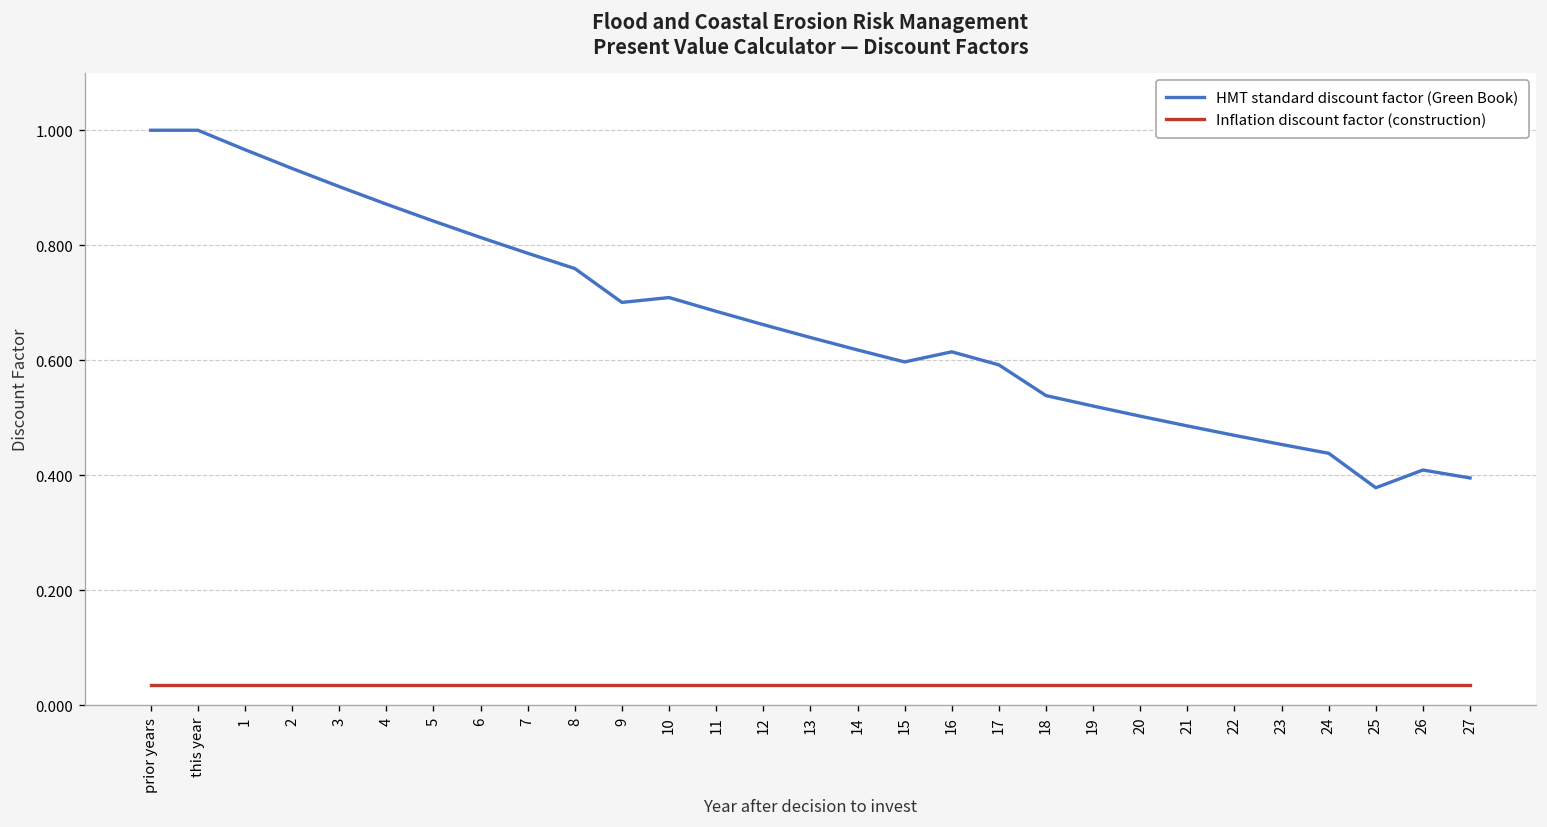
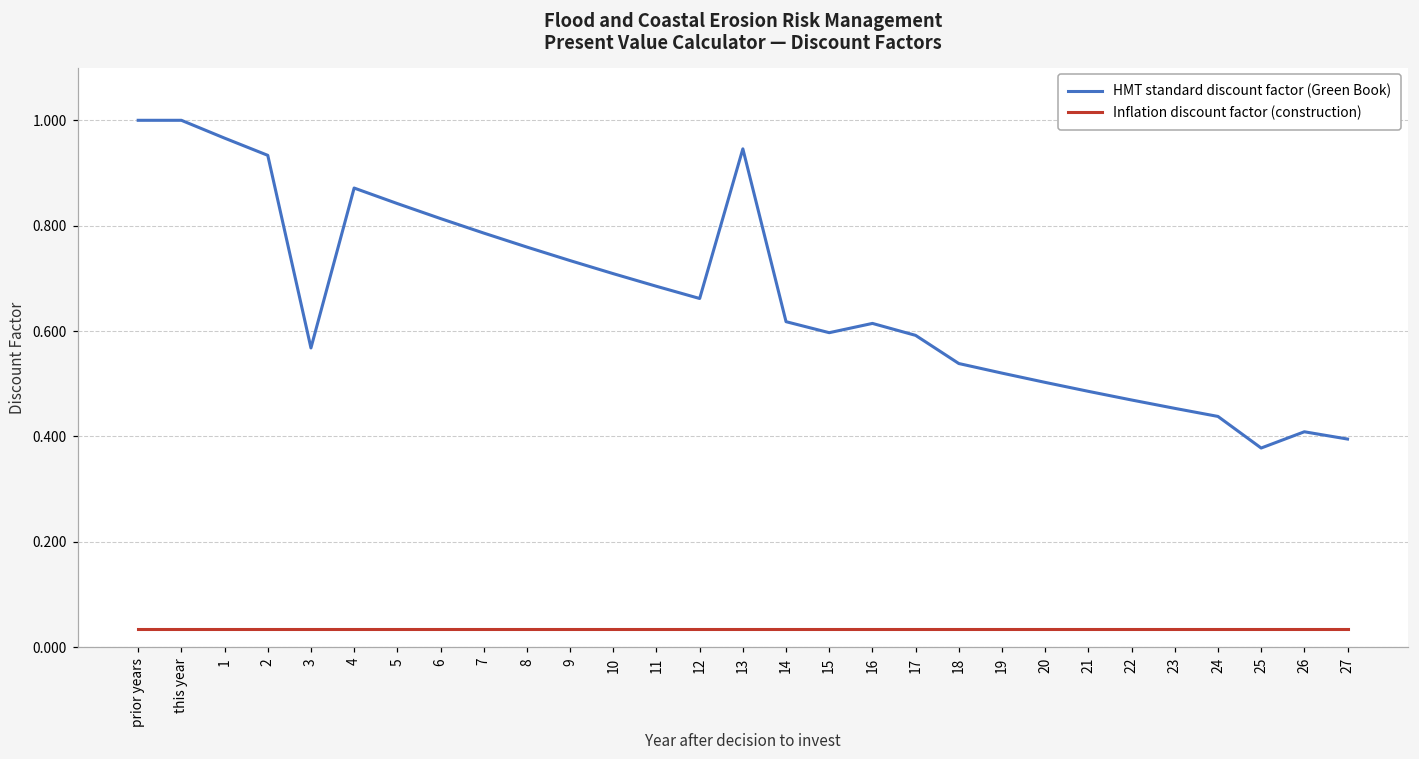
HMT standard discount factor (Green Book), 3: 0.90 -> 0.57
HMT standard discount factor (Green Book), 9: 0.70 -> 0.73
HMT standard discount factor (Green Book), 13: 0.64 -> 0.95
